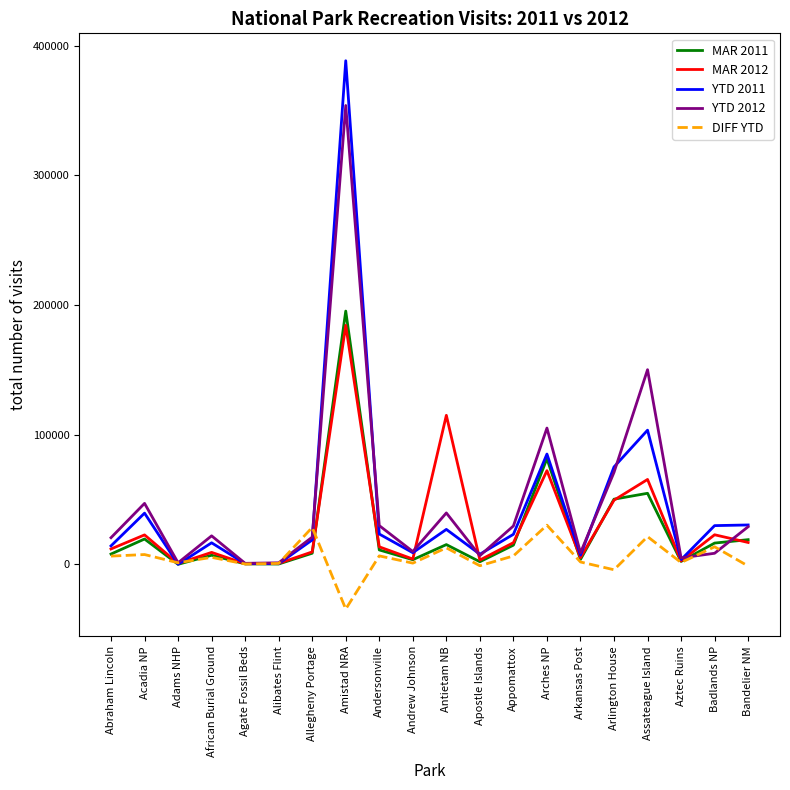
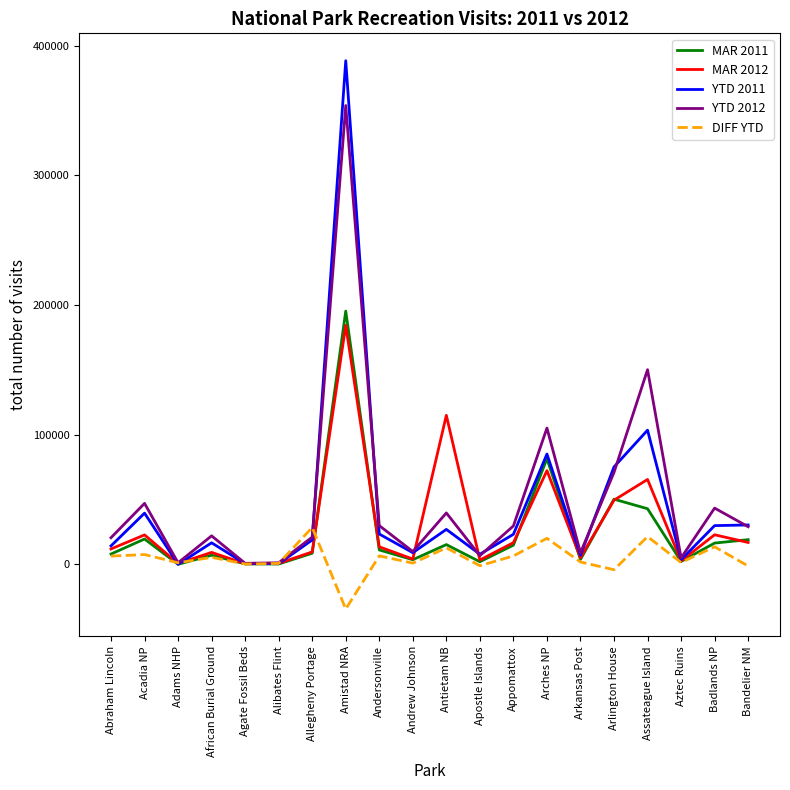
DIFF YTD, Arches NP: 30000 -> 20000
MAR 2011, Assateague Island: 55000 -> 43000
YTD 2012, Badlands NP: 9000 -> 43000
